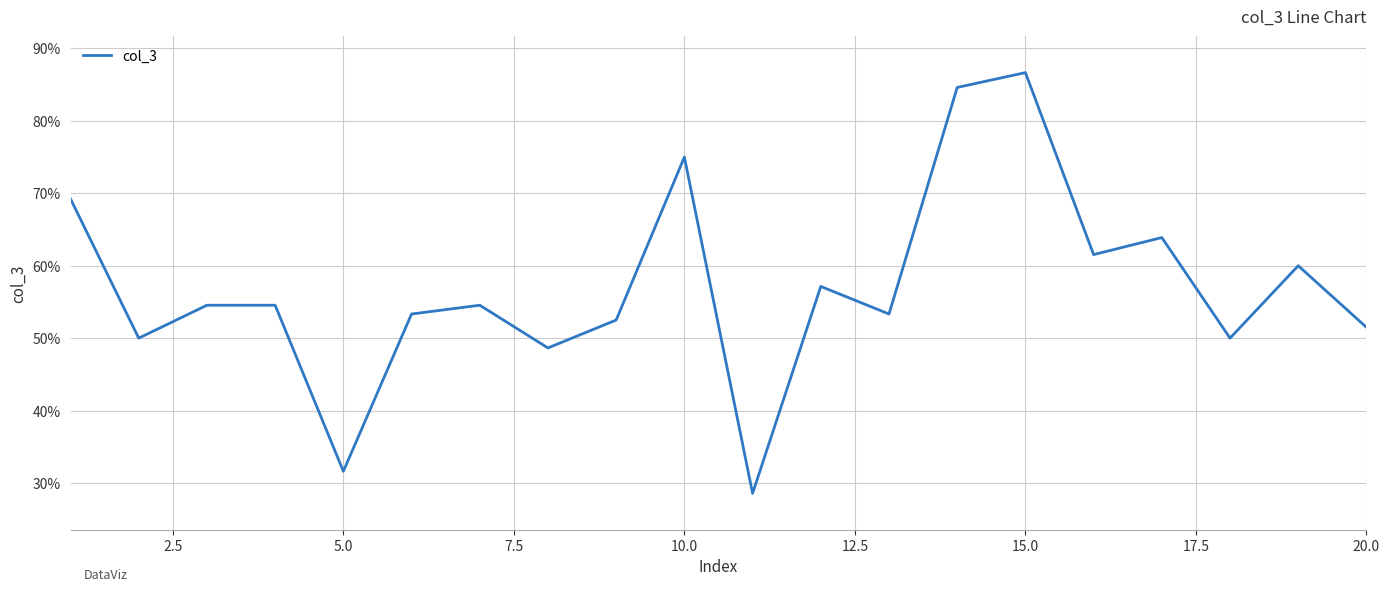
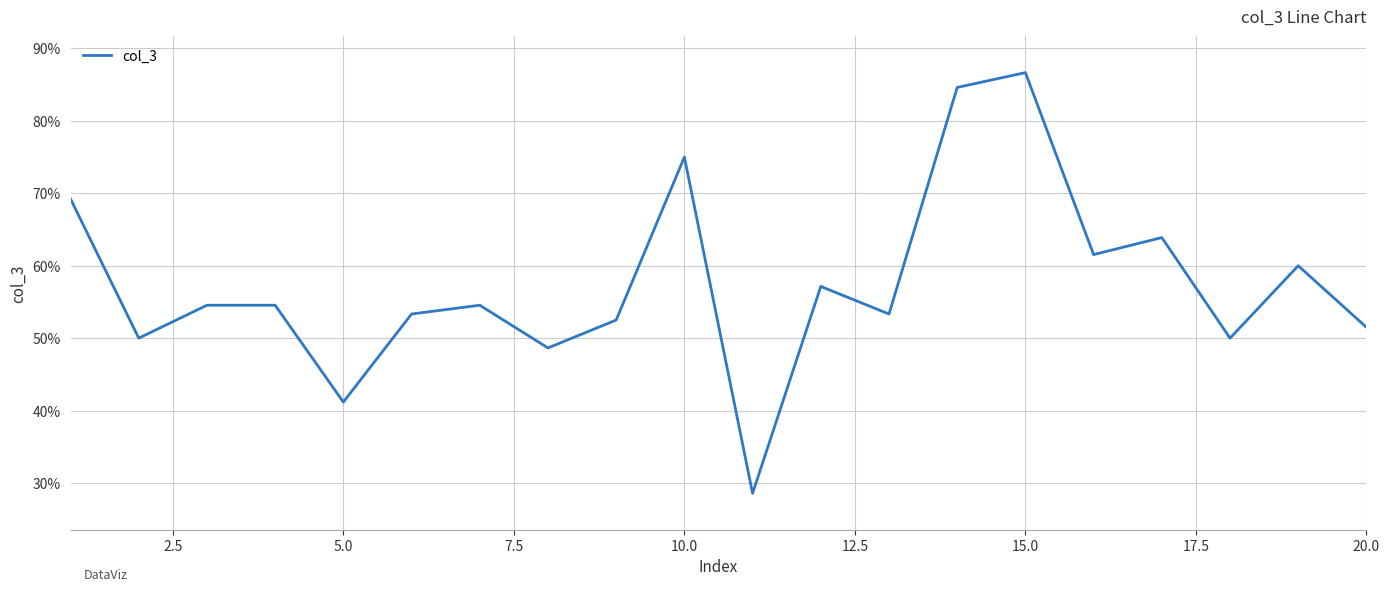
5.0: 32% -> 41%
